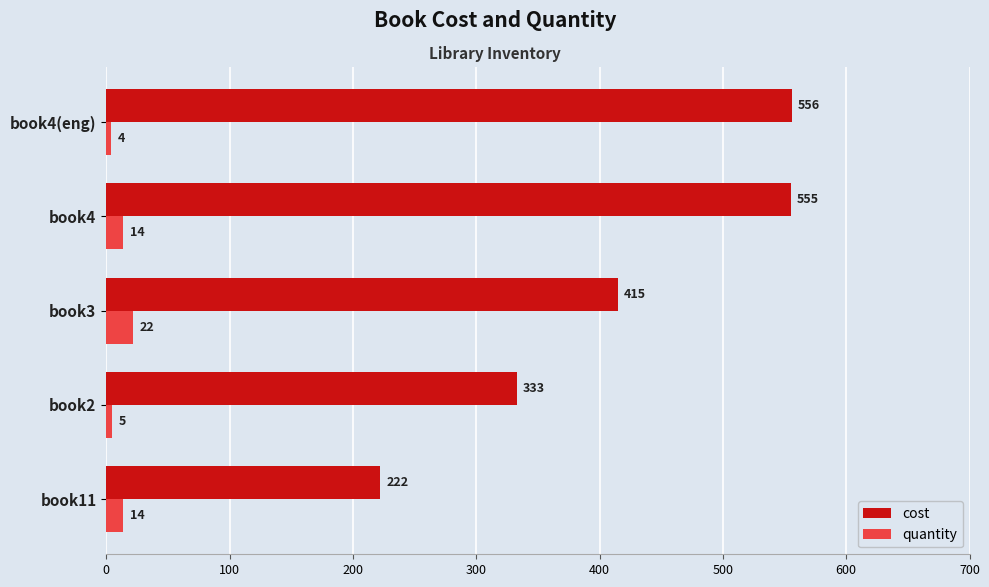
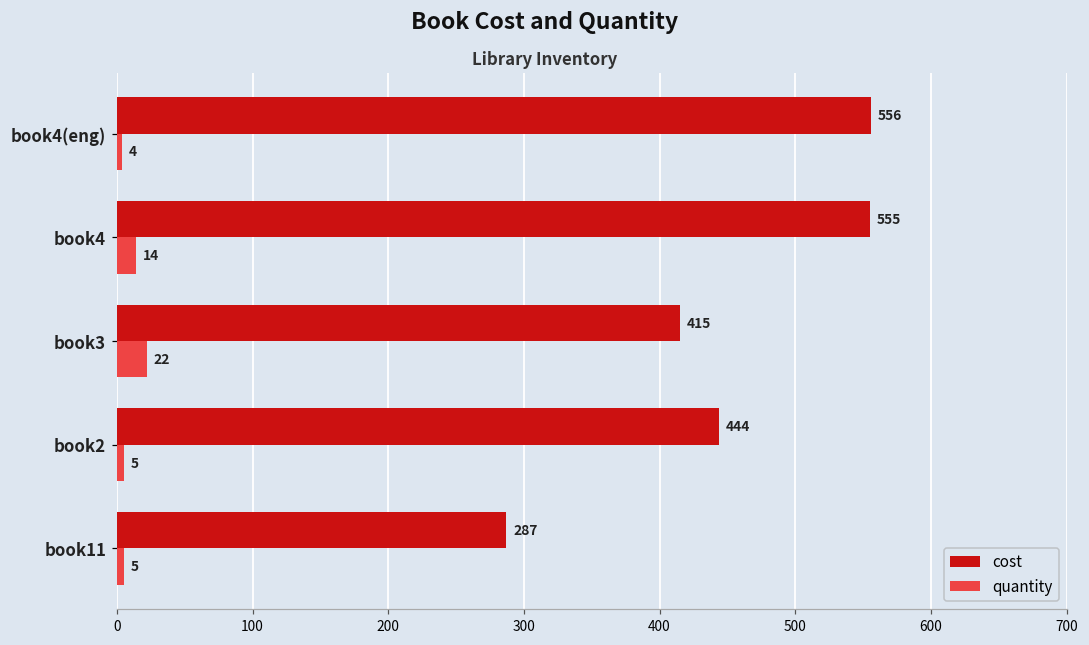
cost, book2: 333 -> 444
cost, book11: 222 -> 287
quantity, book11: 14 -> 5
